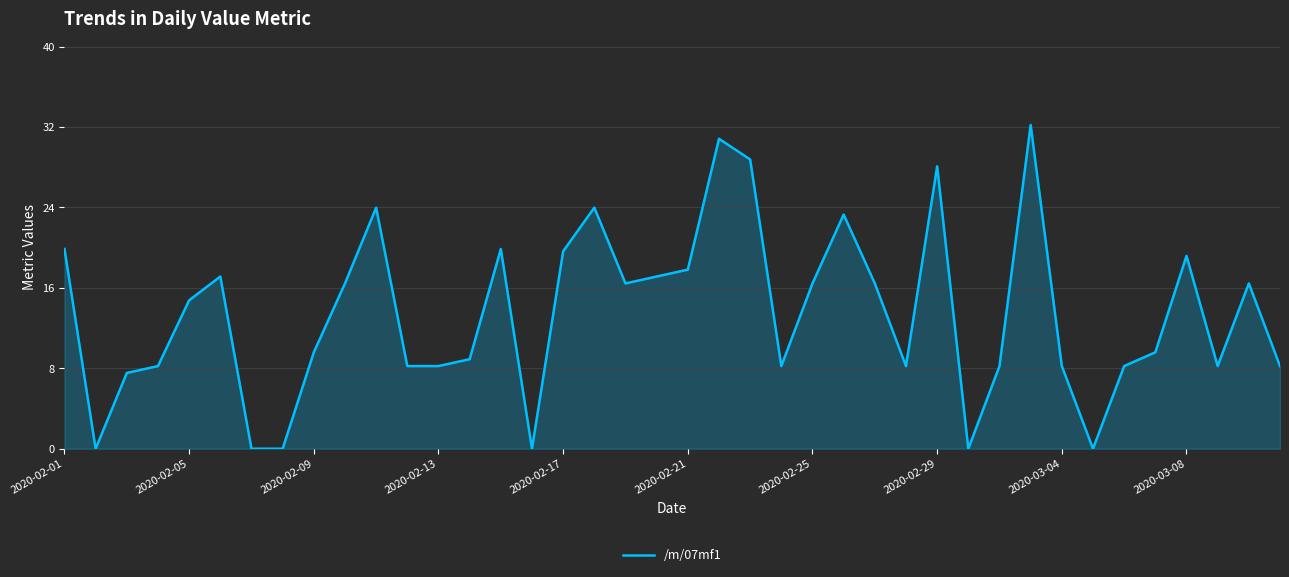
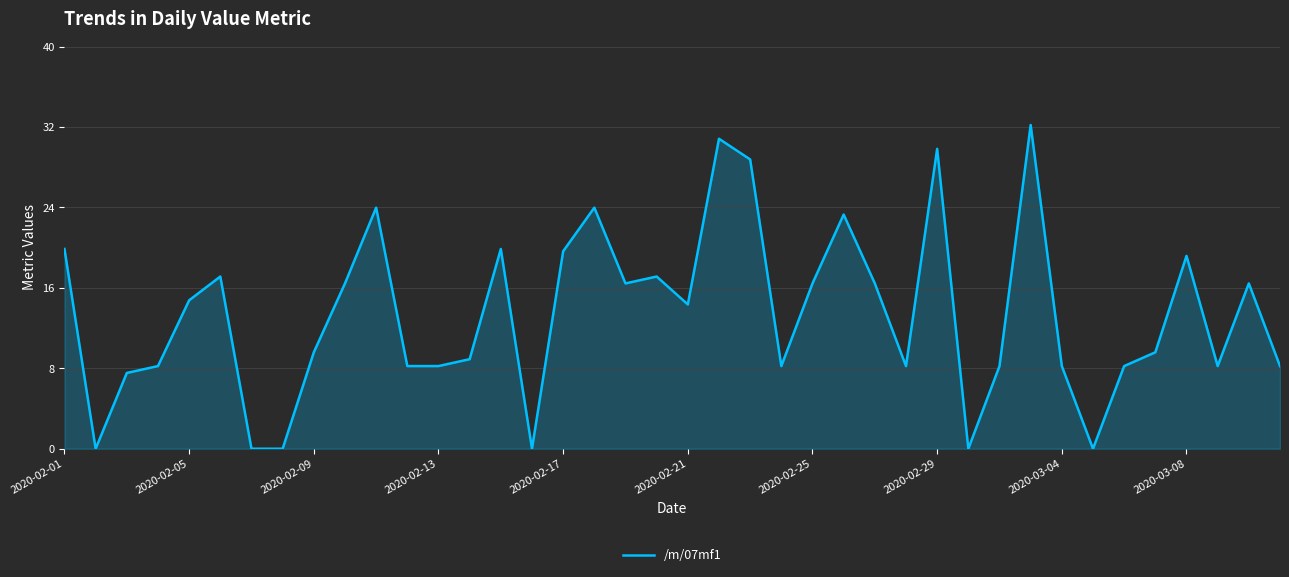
2020-02-21: 17.8 -> 14.4
2020-02-29: 28.1 -> 29.8
